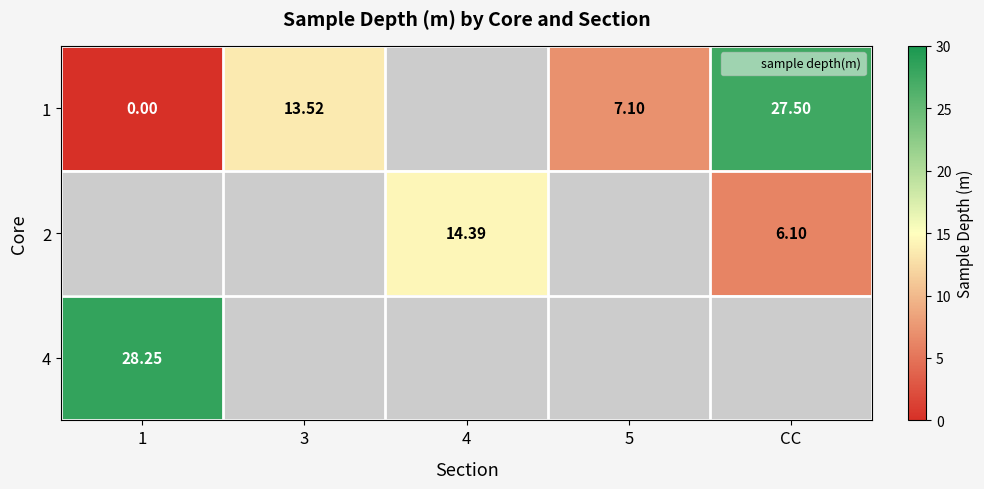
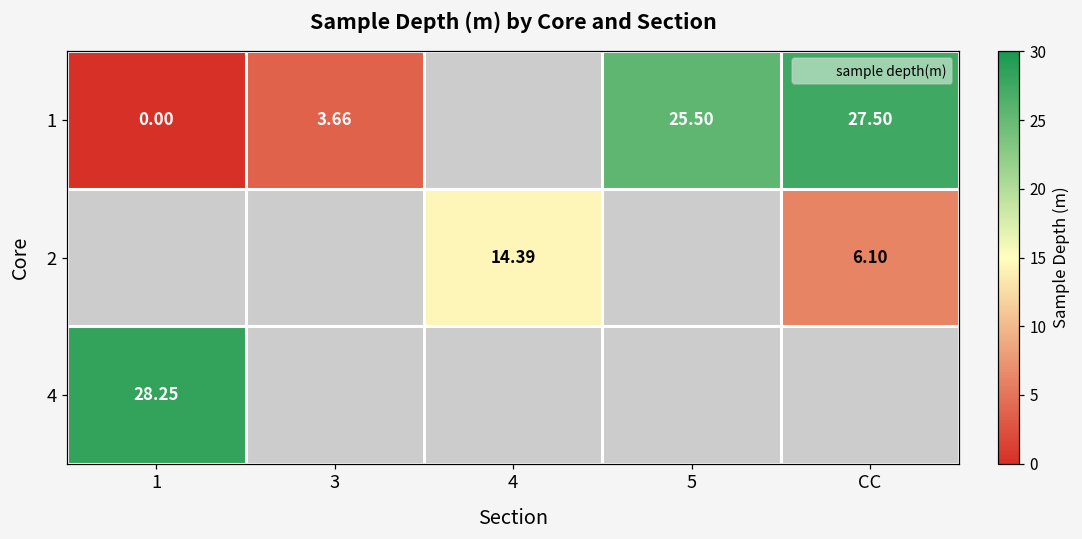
1, 3: 13.52 -> 3.66
1, 5: 7.10 -> 25.50
